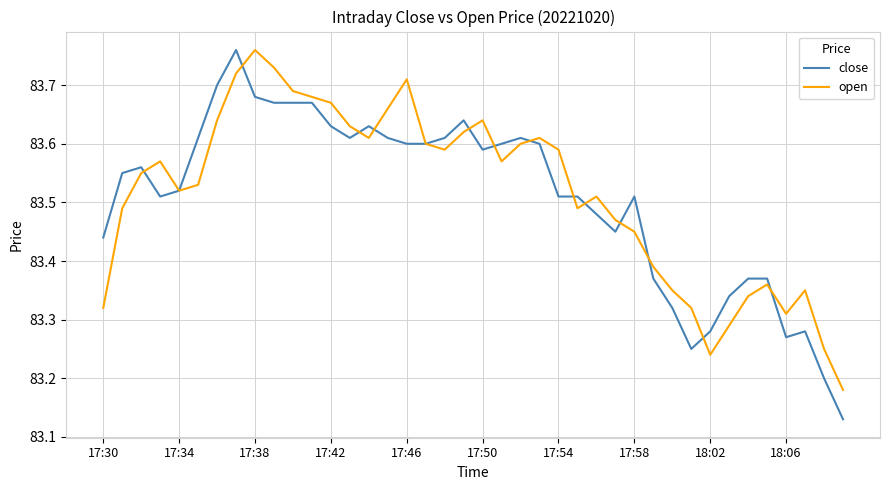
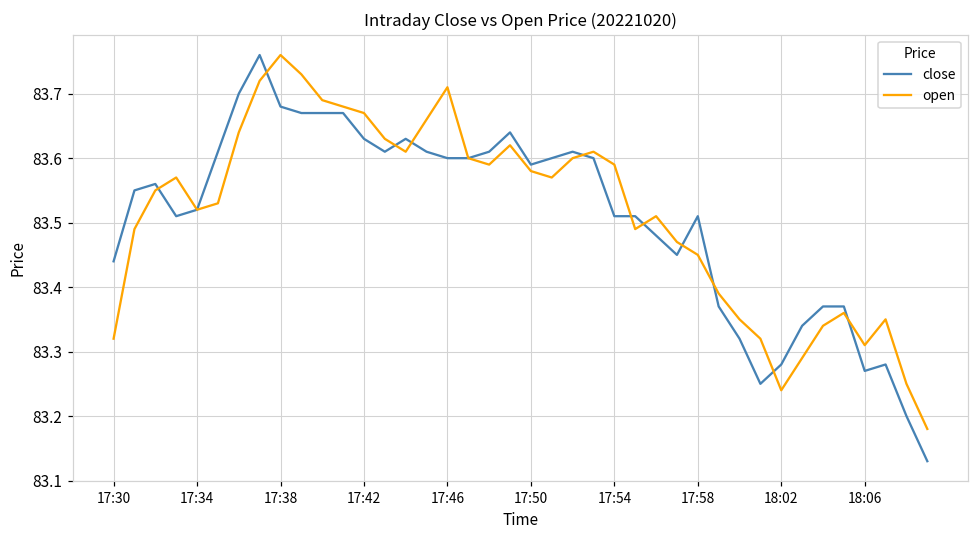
open, 17:50: 83.64 -> 83.58
